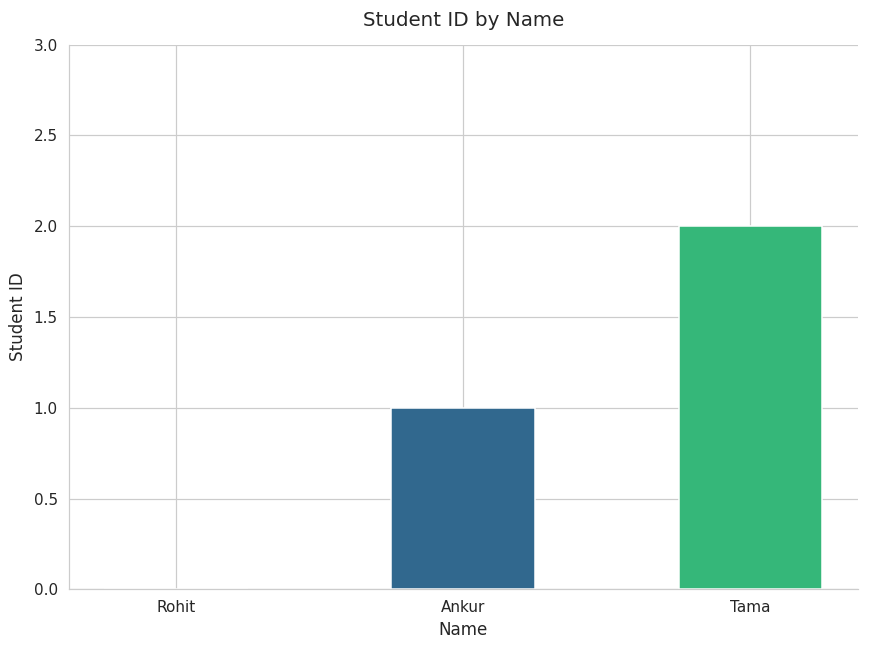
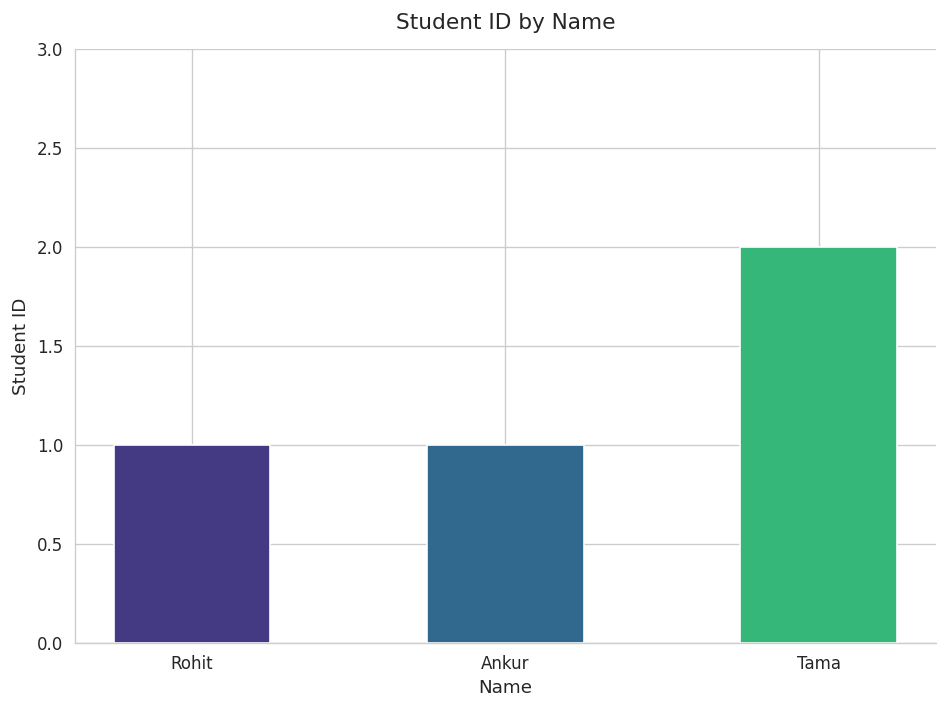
Rohit: 0 -> 1
